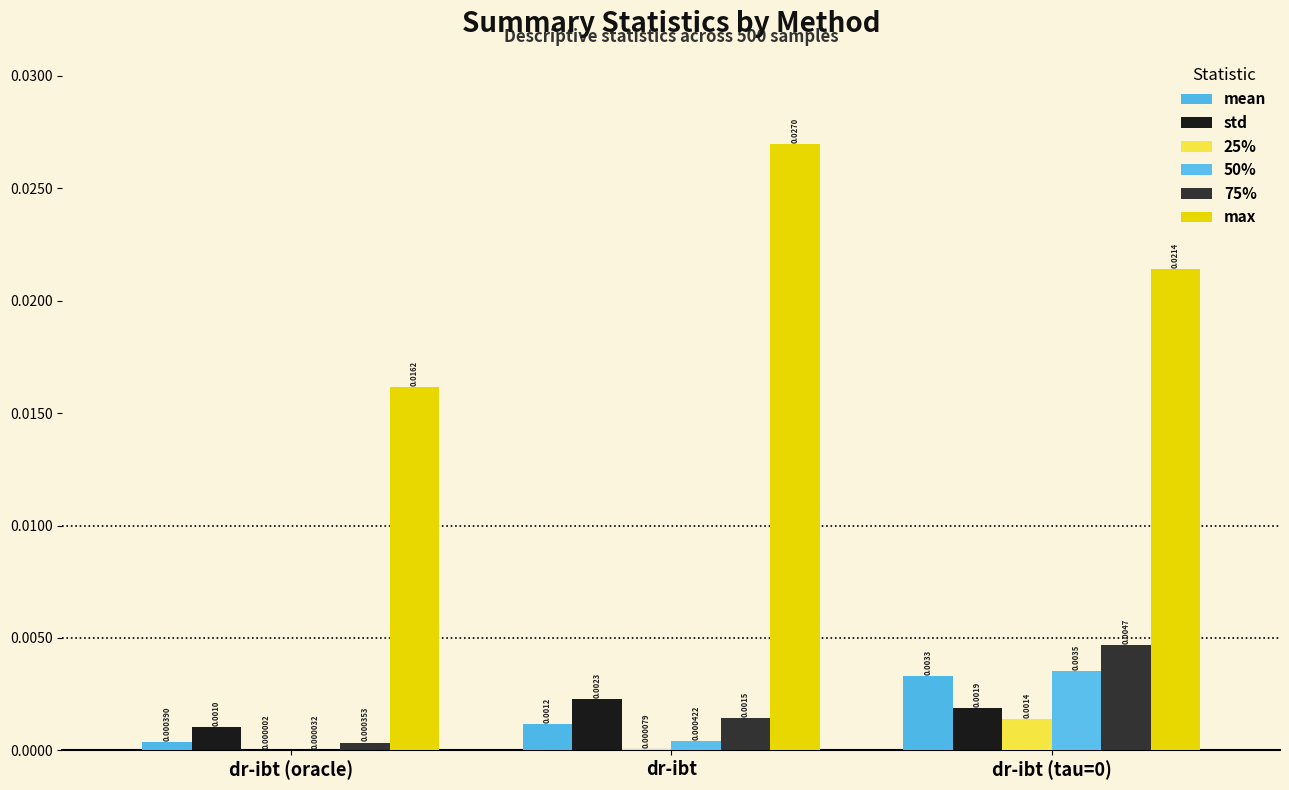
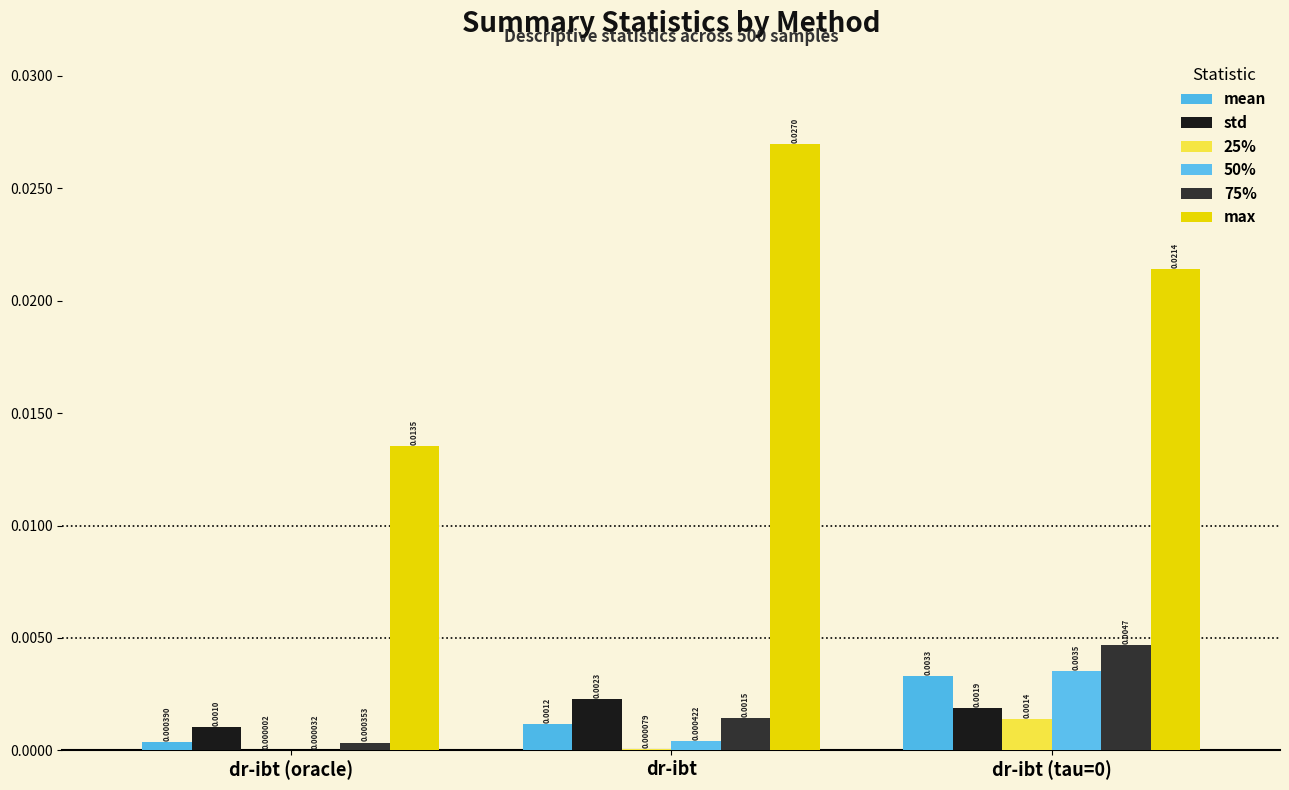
max, dr-ibt (oracle): 0.0162 -> 0.0135
